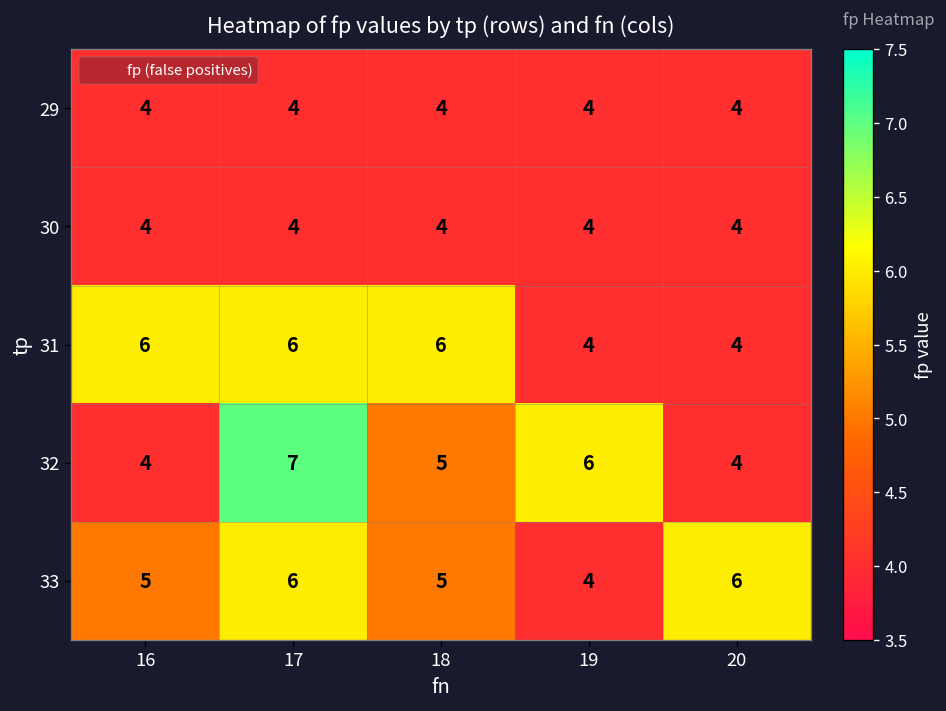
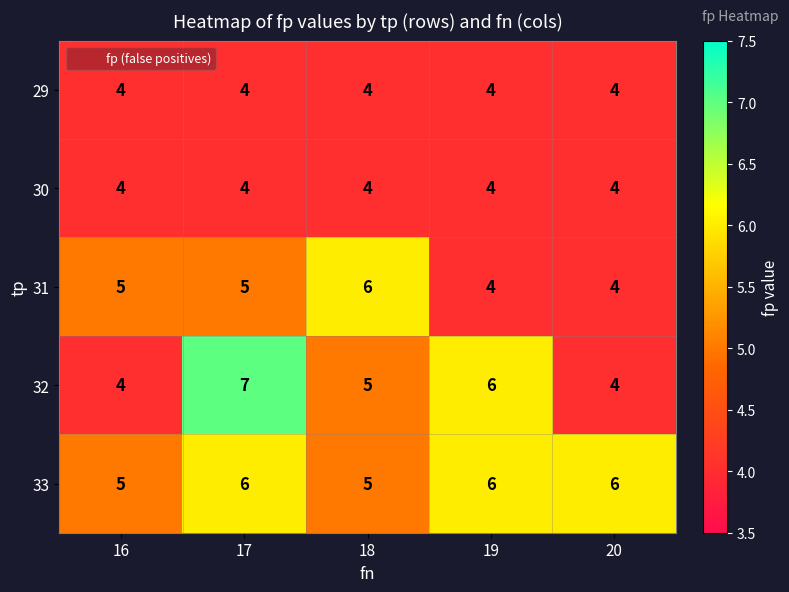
31, 16: 6 -> 5
31, 17: 6 -> 5
33, 19: 4 -> 6
